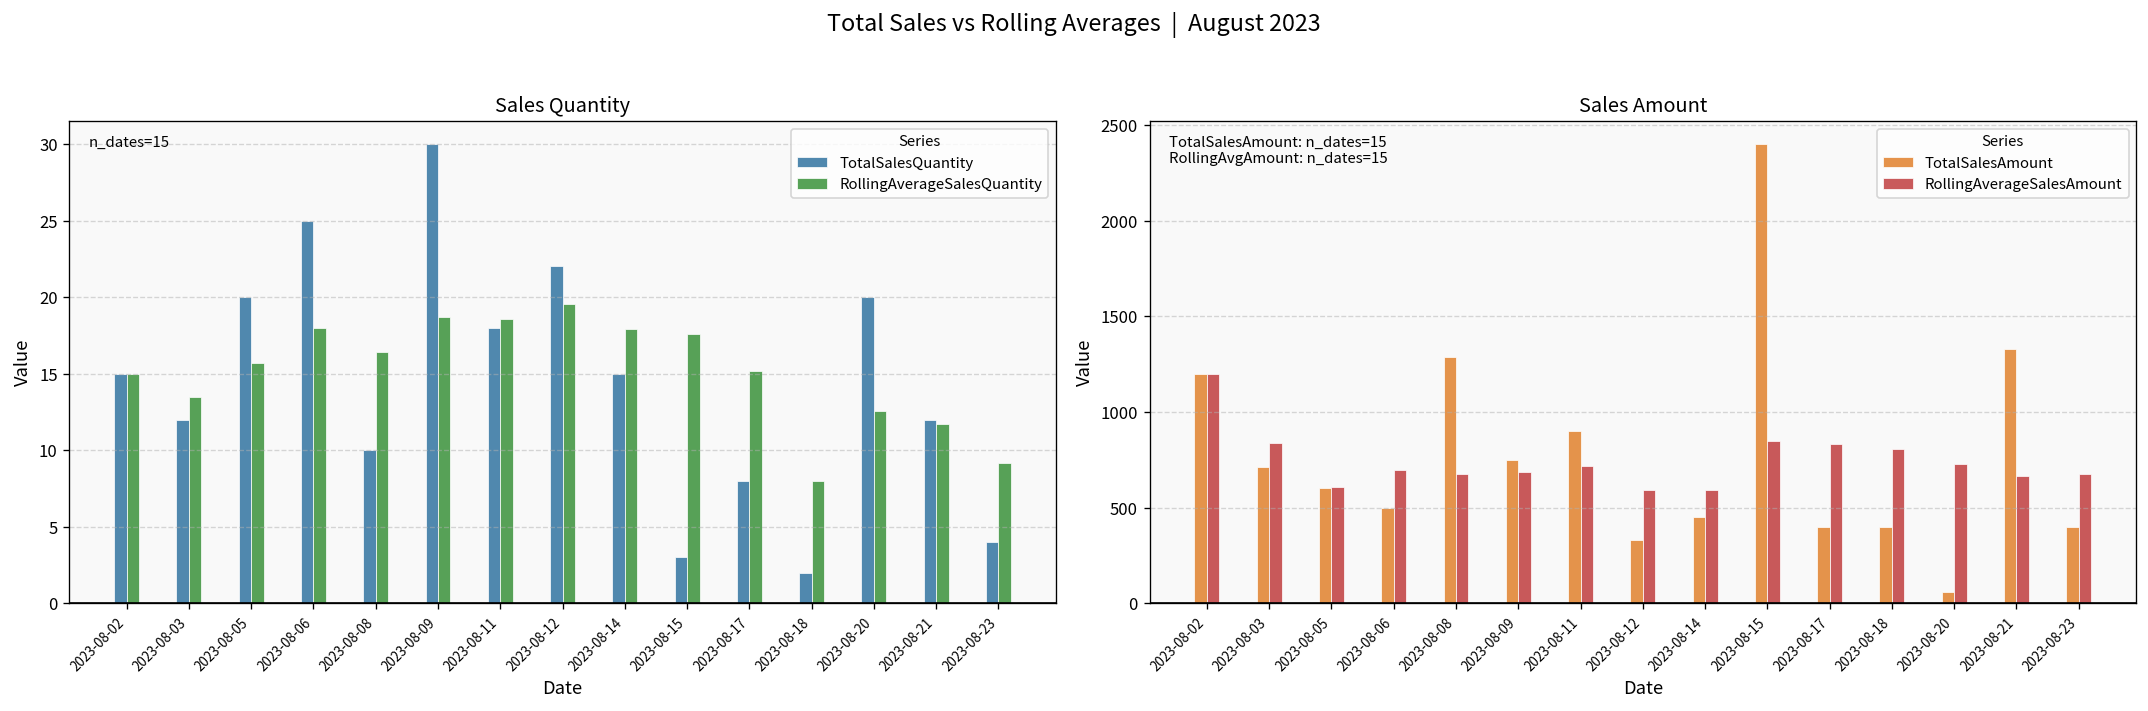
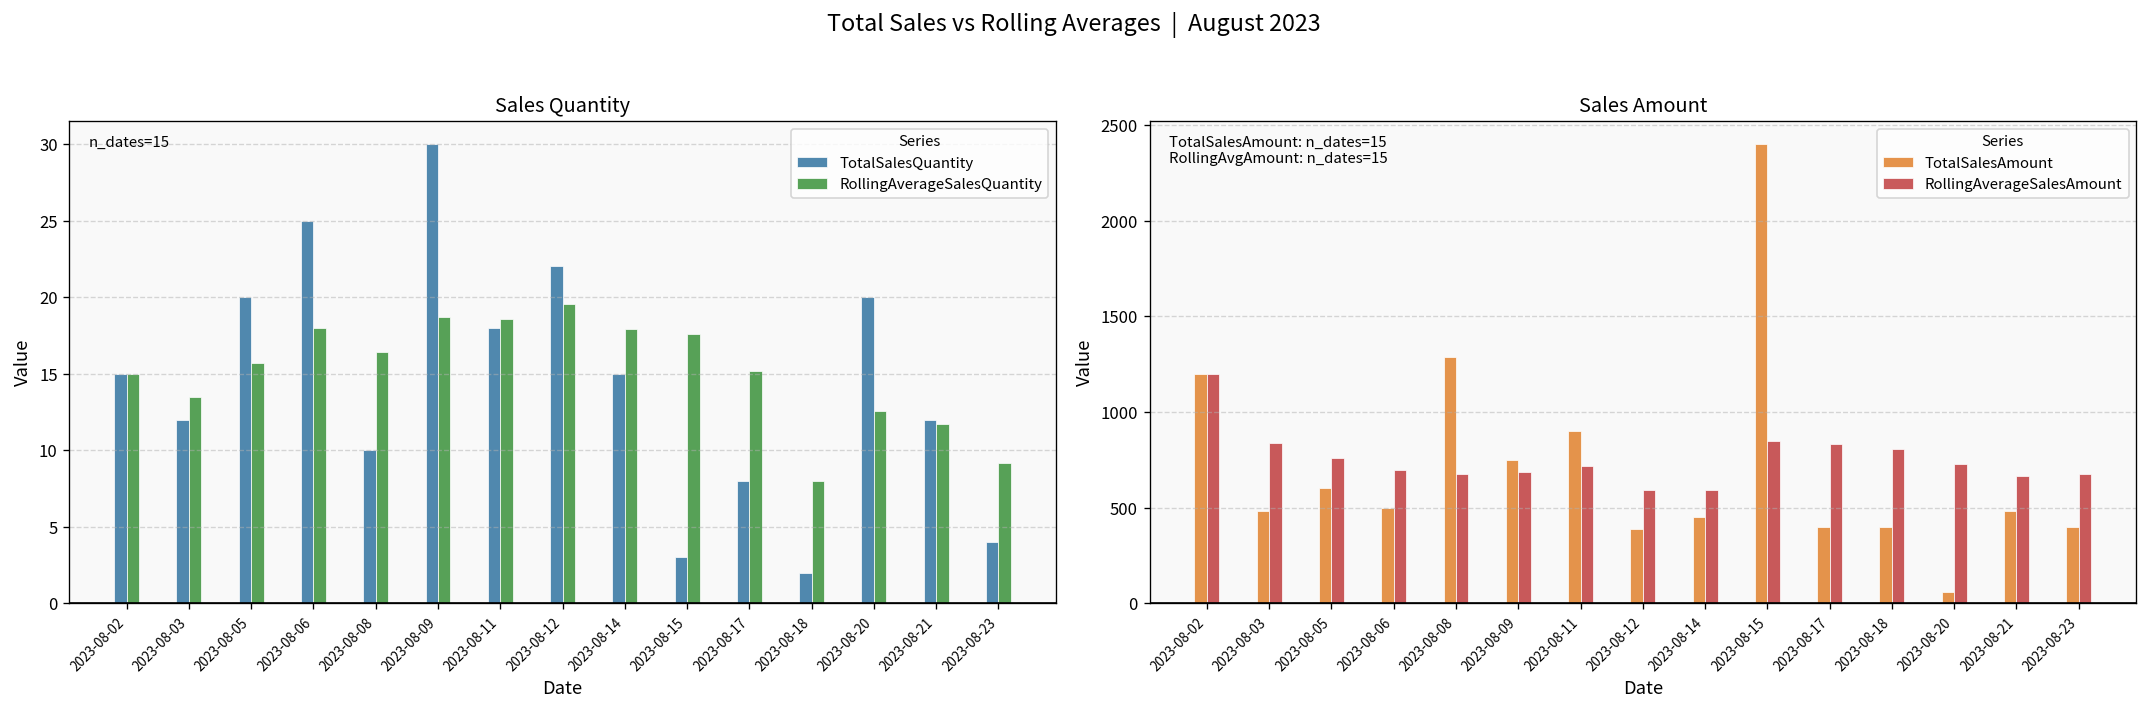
Sales Amount, TotalSalesAmount, 2023-08-03: 710 -> 480
Sales Amount, RollingAverageSalesAmount, 2023-08-05: 610 -> 760
Sales Amount, TotalSalesAmount, 2023-08-12: 330 -> 390
Sales Amount, TotalSalesAmount, 2023-08-21: 1330 -> 480
